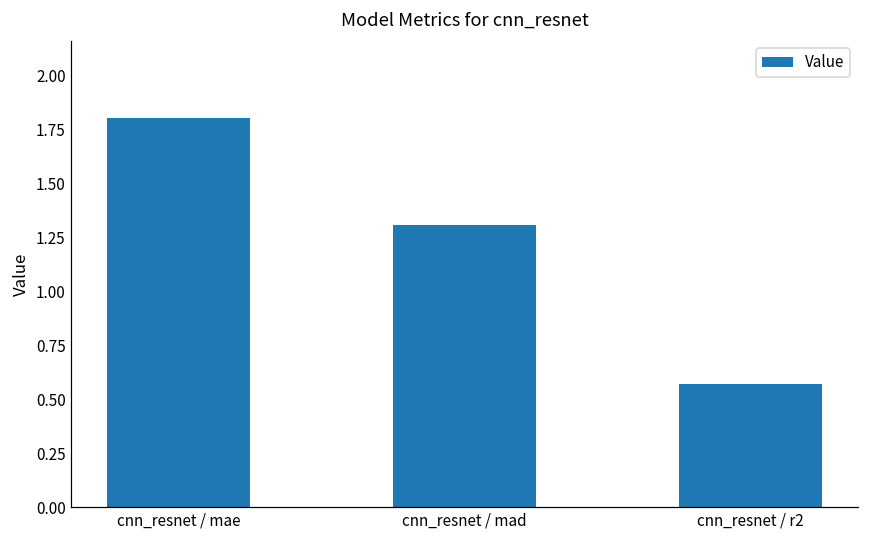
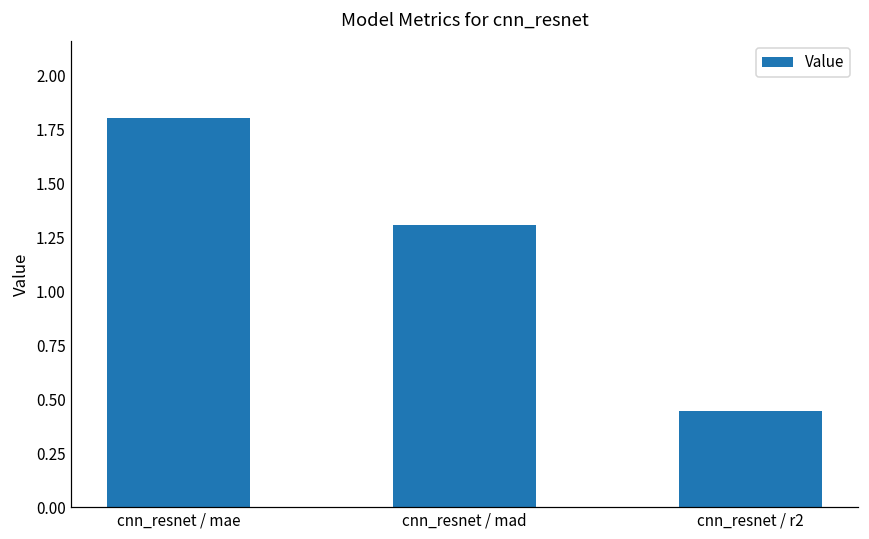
cnn_resnet / r2: 0.57 -> 0.45
